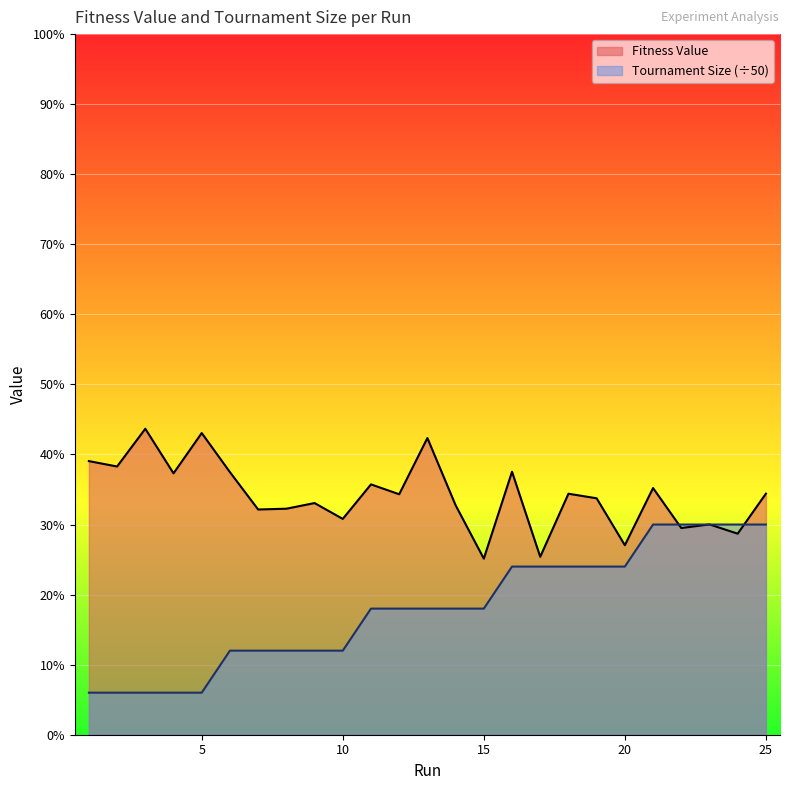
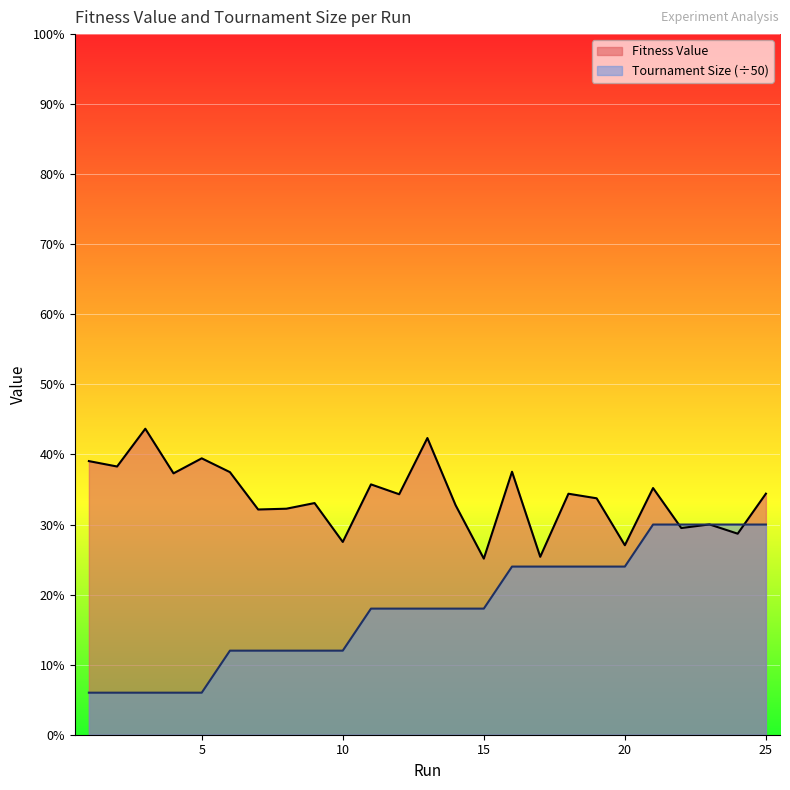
Fitness Value, 5: 43% -> 39%
Fitness Value, 10: 31% -> 28%
